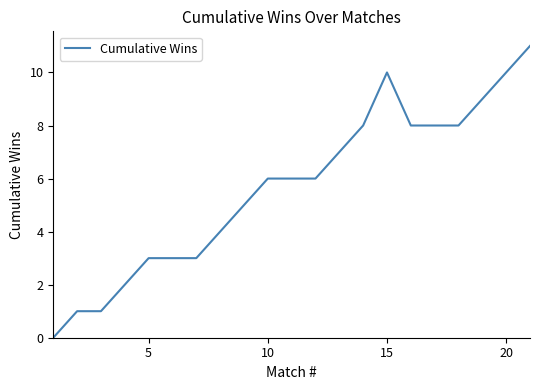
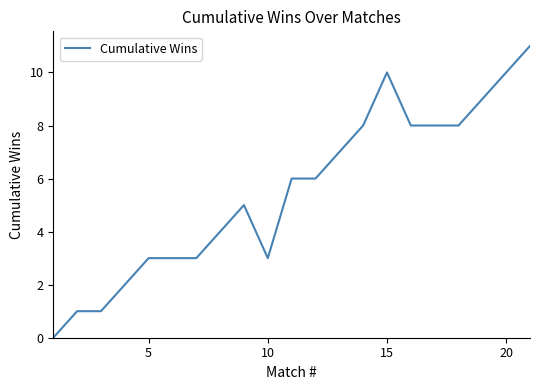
10: 6 -> 3
